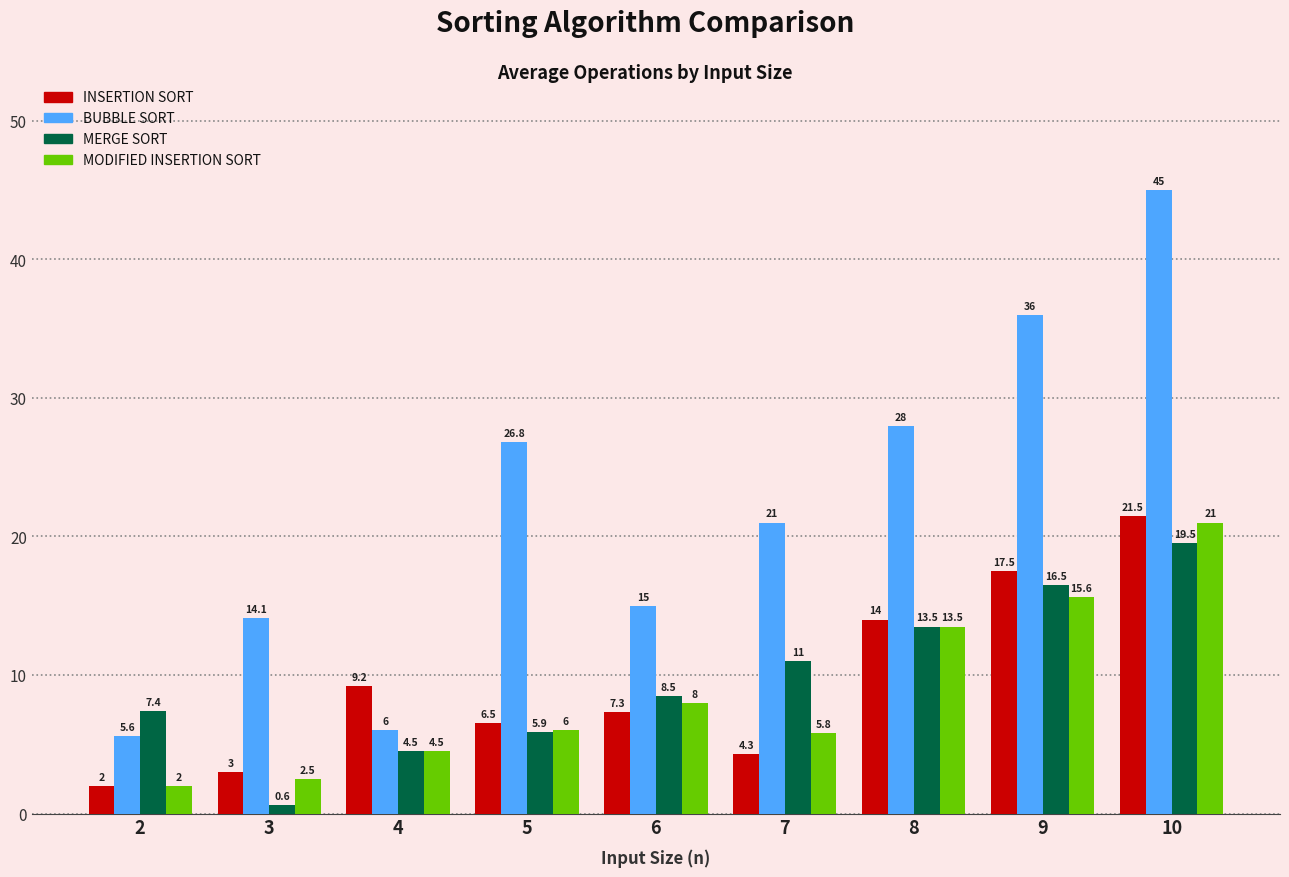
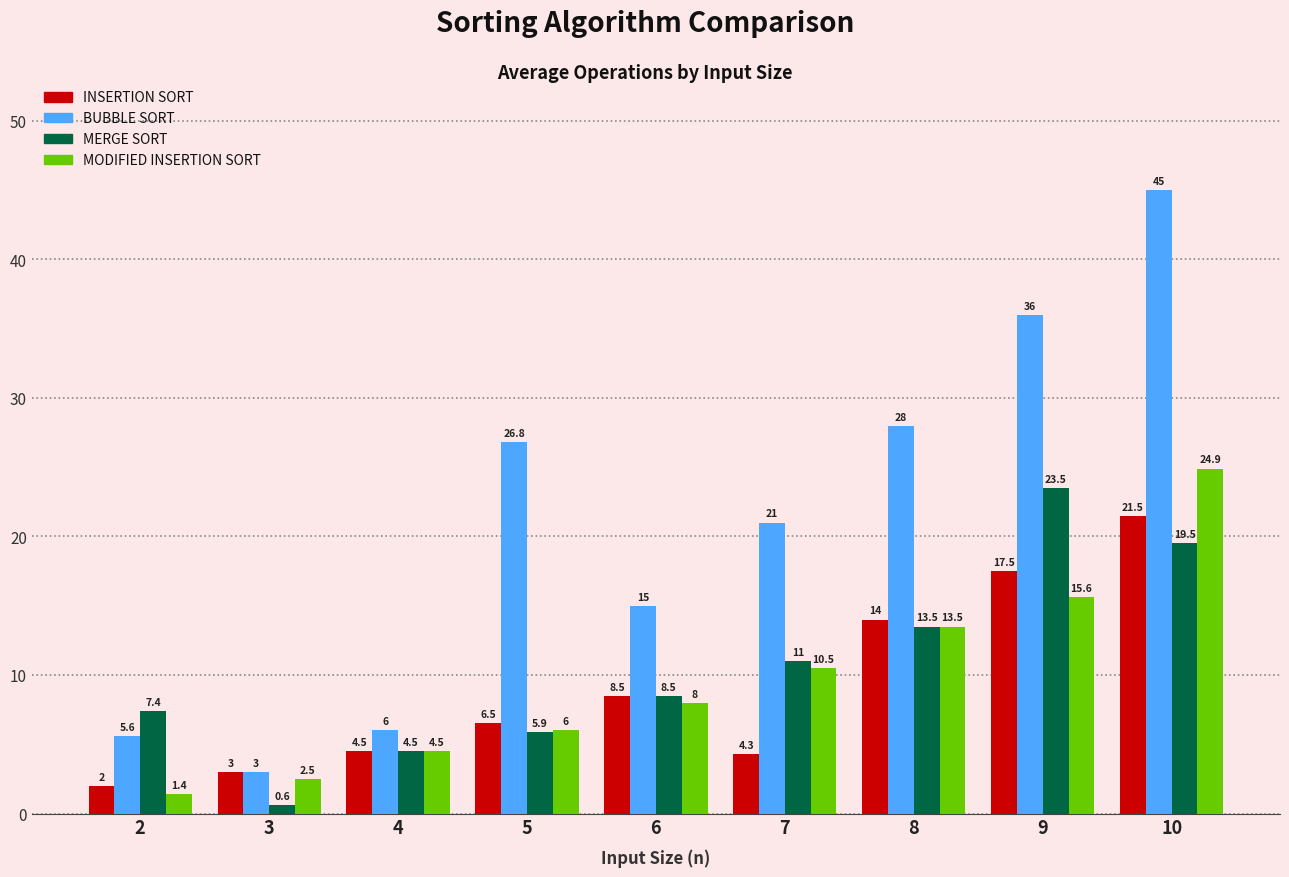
MODIFIED INSERTION SORT, 2: 2 -> 1.4
BUBBLE SORT, 3: 14.1 -> 3
INSERTION SORT, 4: 9.2 -> 4.5
INSERTION SORT, 6: 7.3 -> 8.5
MODIFIED INSERTION SORT, 7: 5.8 -> 10.5
MERGE SORT, 9: 16.5 -> 23.5
MODIFIED INSERTION SORT, 10: 21 -> 24.9
